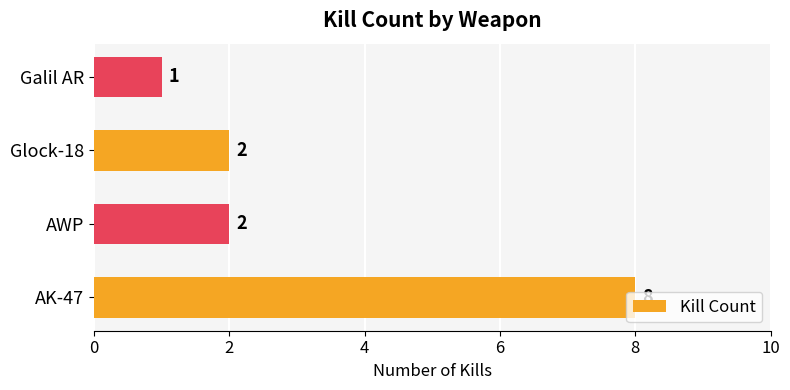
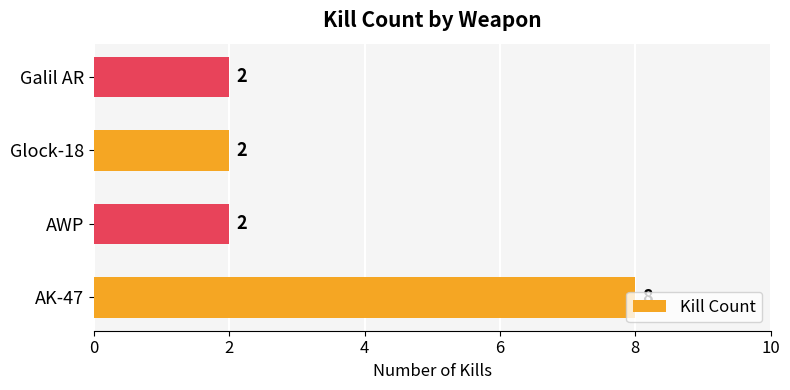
Galil AR: 1 -> 2
